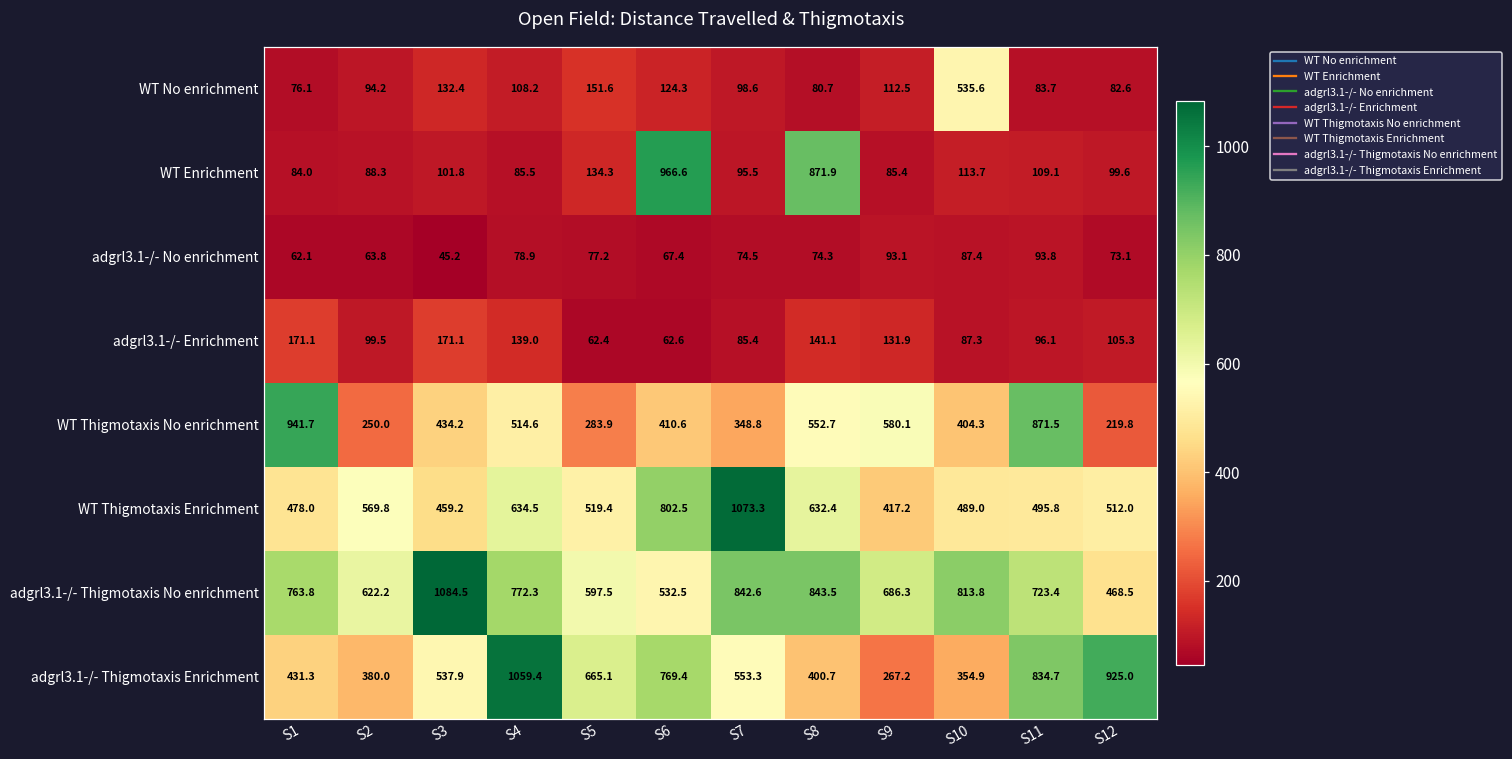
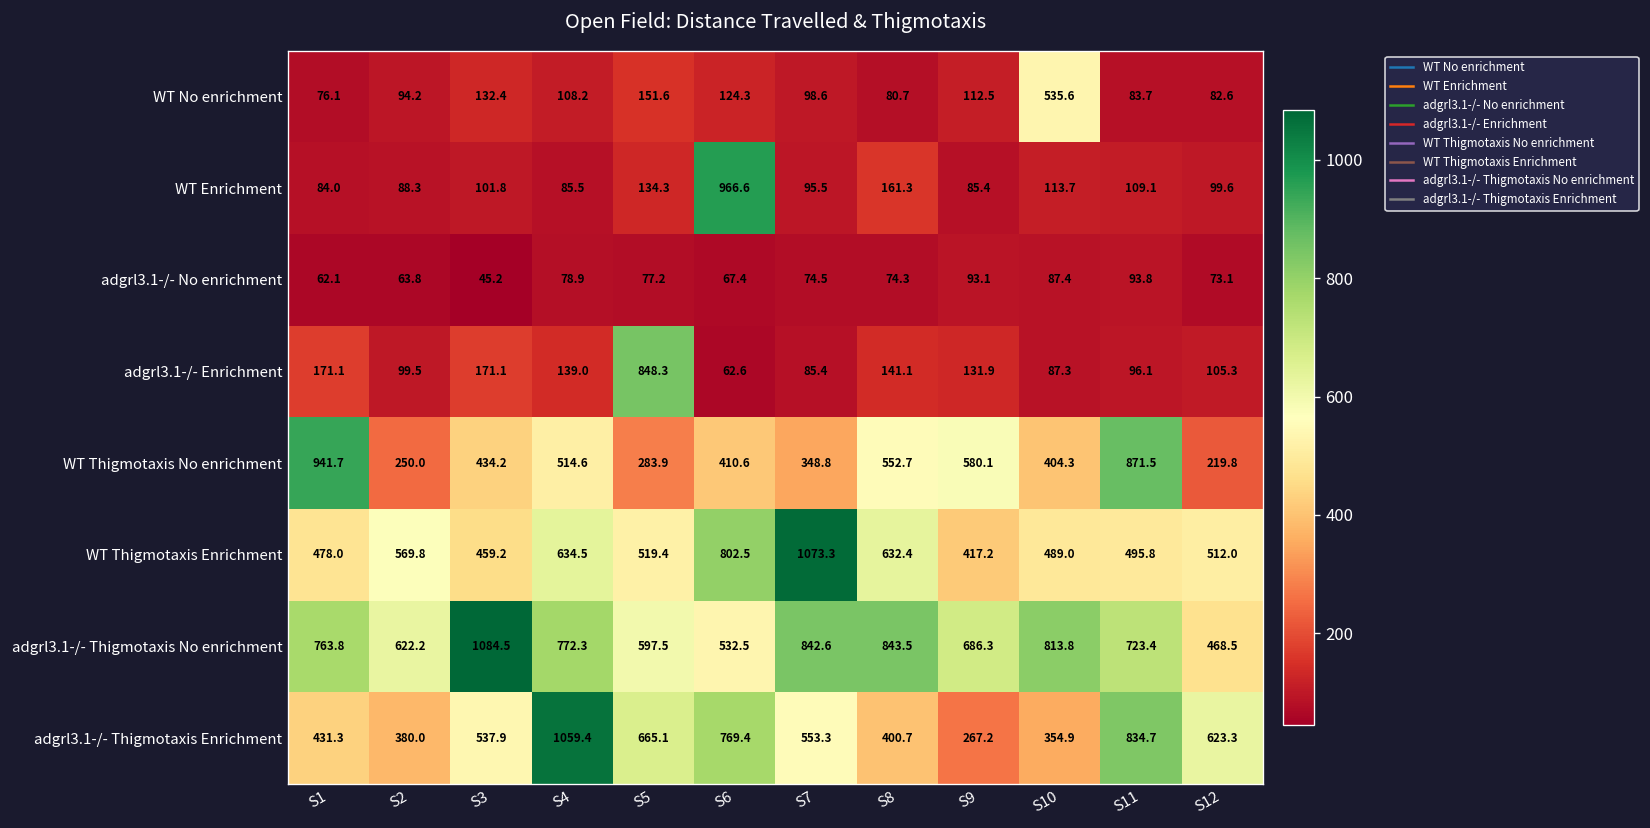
WT Enrichment, S8: 871.9 -> 161.3
adgrl3.1-/- Enrichment, S5: 62.4 -> 848.3
adgrl3.1-/- Thigmotaxis Enrichment, S12: 925.0 -> 623.3
